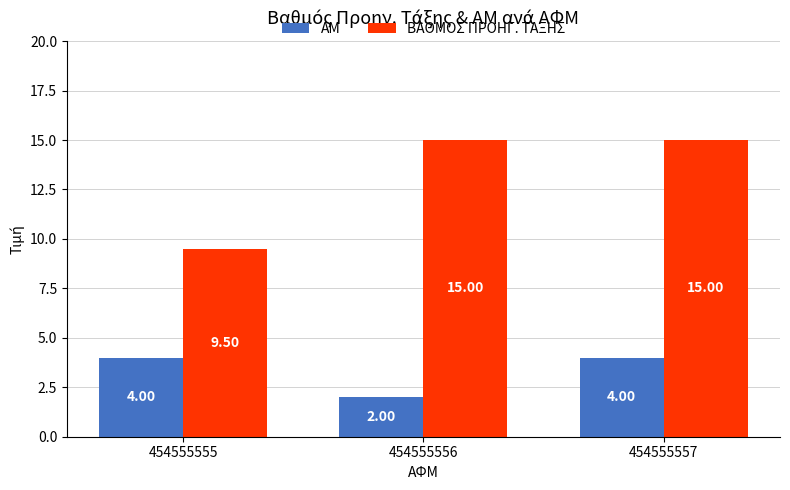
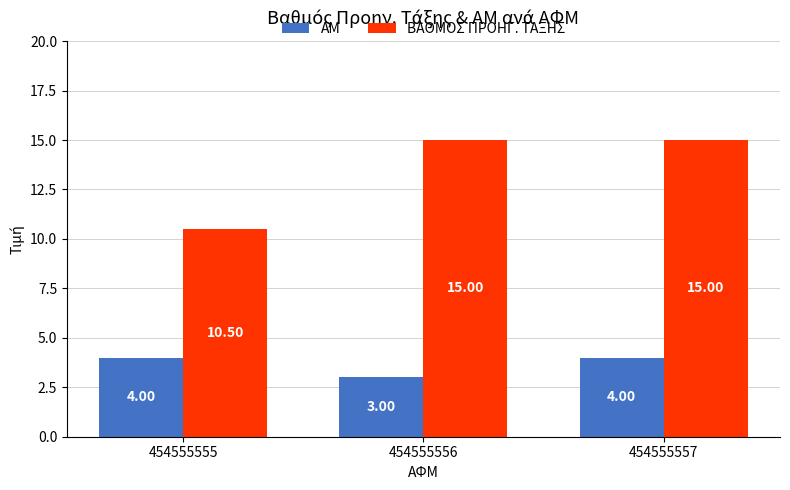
ΒΑΘΜΟΣ ΠΡΟΗΓ. ΤΑΞΗΣ, 454555555: 9.50 -> 10.50
AM, 454555556: 2.00 -> 3.00
